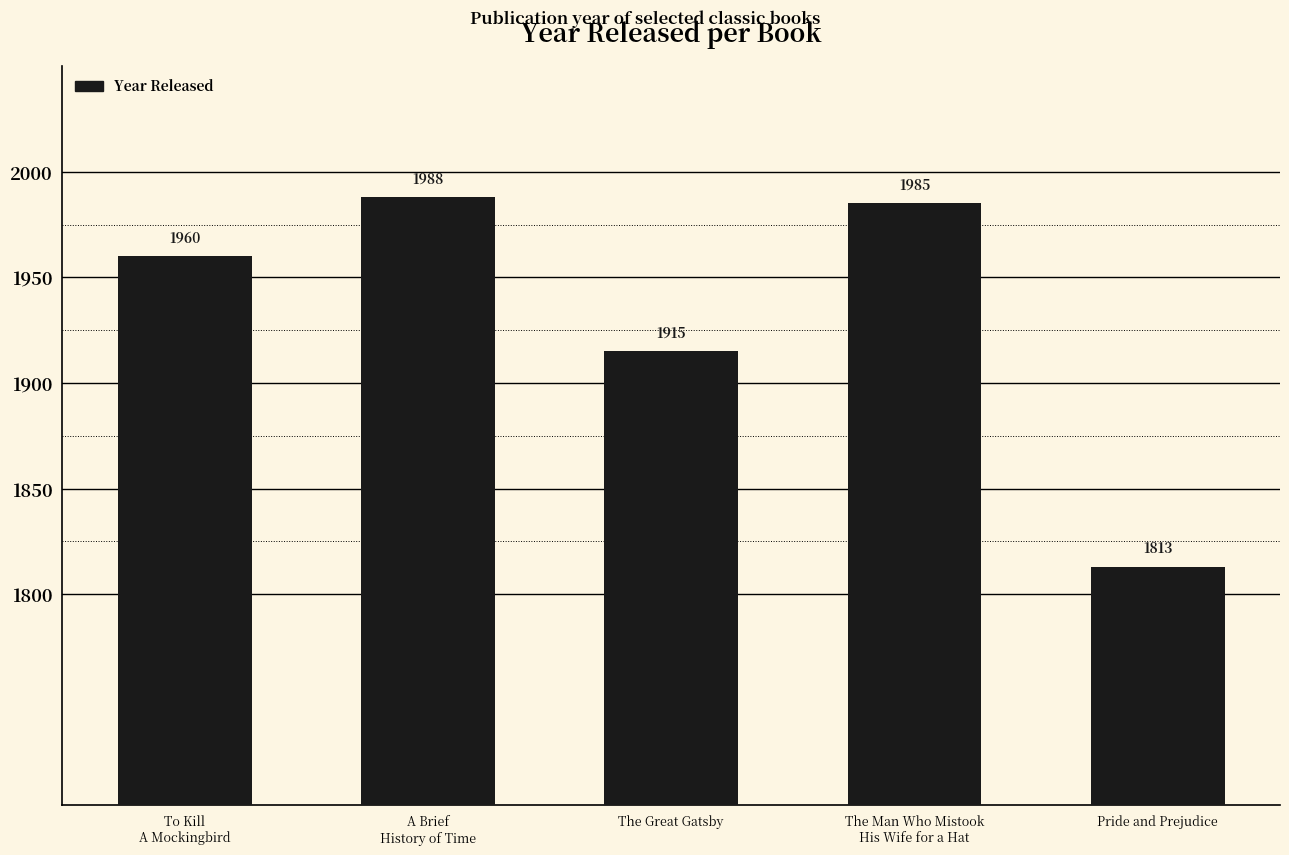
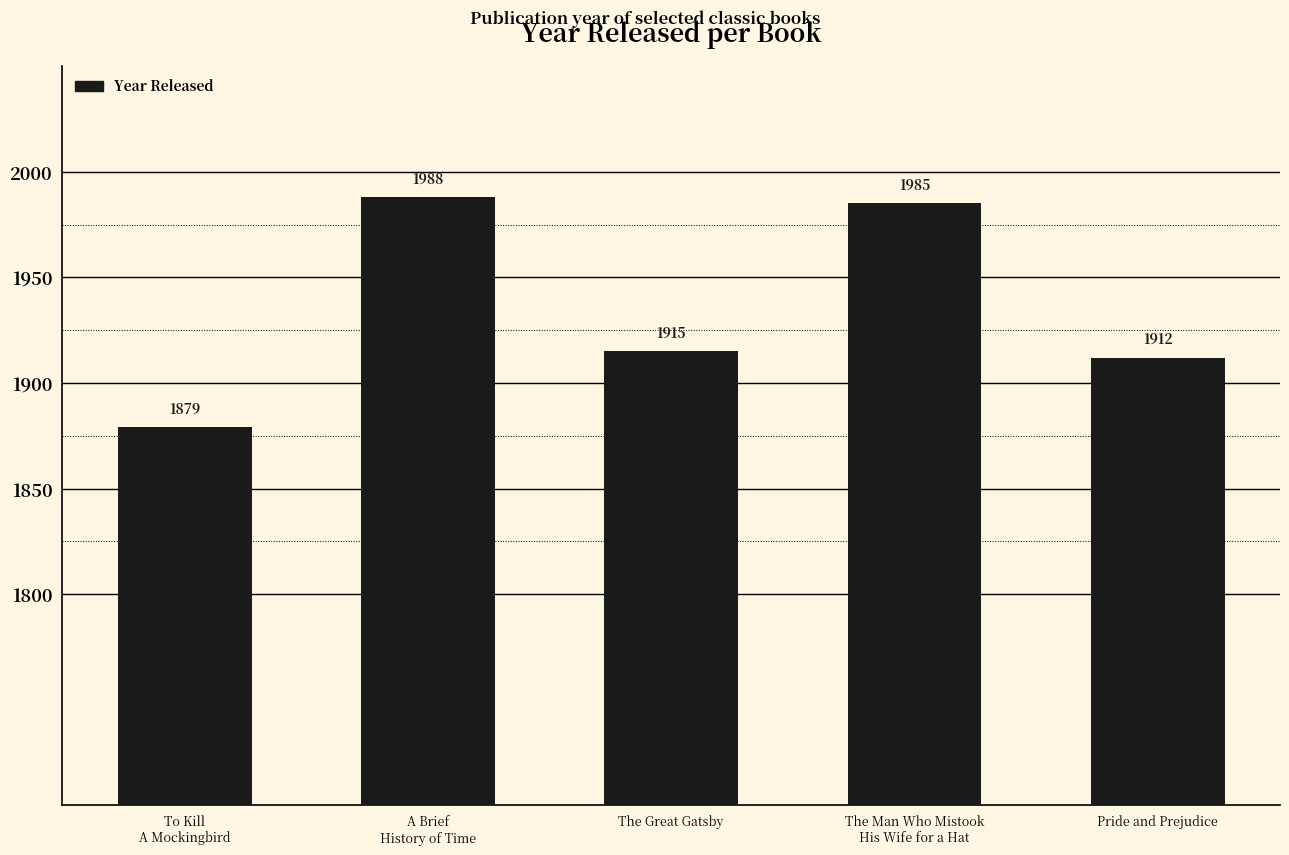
To Kill A Mockingbird: 1960 -> 1879
Pride and Prejudice: 1813 -> 1912
